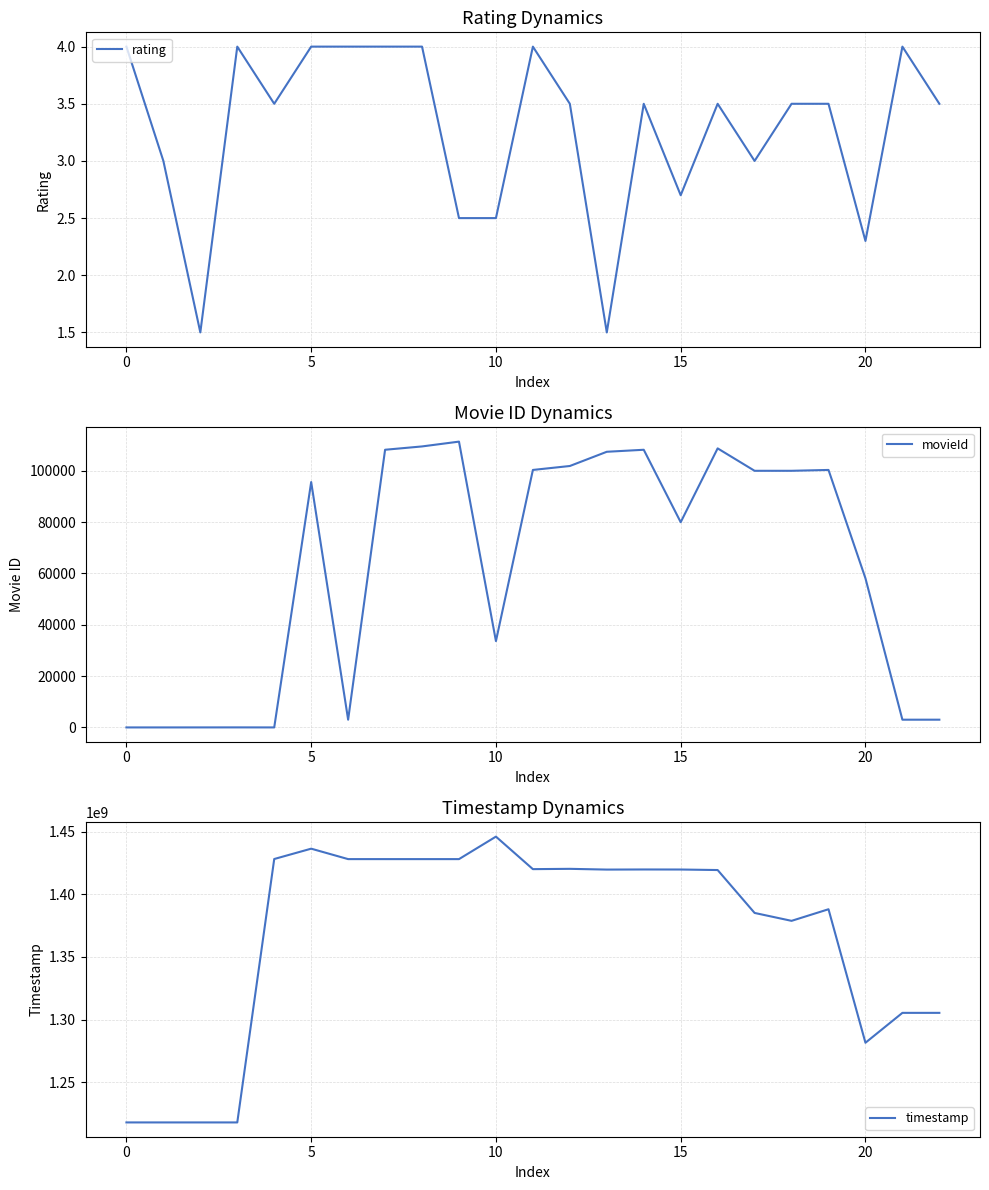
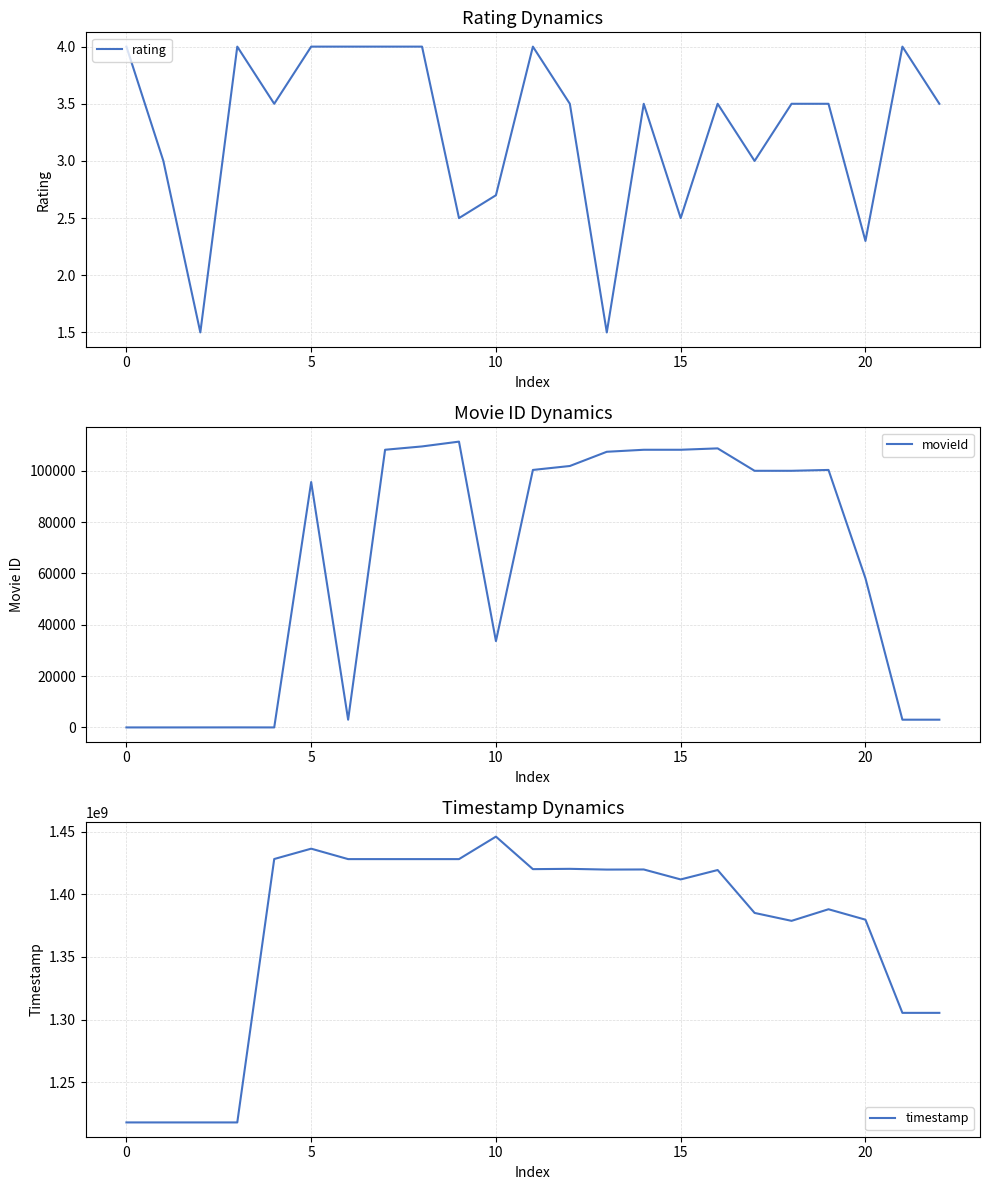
Rating Dynamics, 10: 2.5 -> 2.7
Rating Dynamics, 15: 2.7 -> 2.5
Movie ID Dynamics, 15: 80000 -> 108000
Timestamp Dynamics, 15: 1420000000 -> 1412000000
Timestamp Dynamics, 20: 1281000000 -> 1380000000
